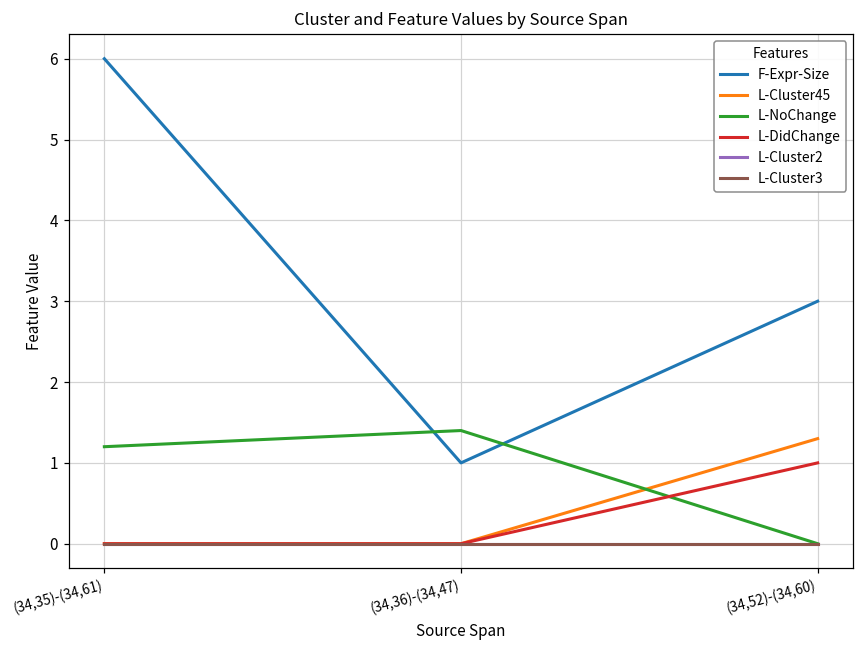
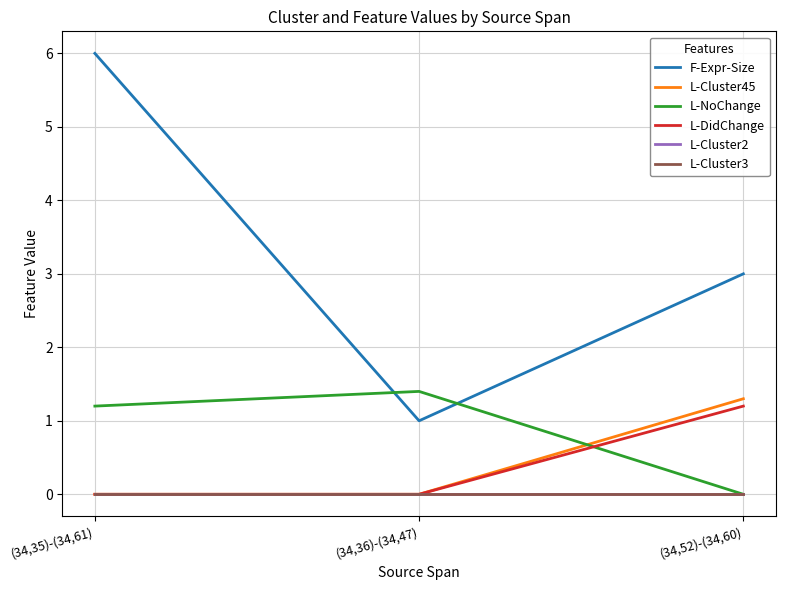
L-DidChange, (34,52)-(34,60): 1.0 -> 1.2
